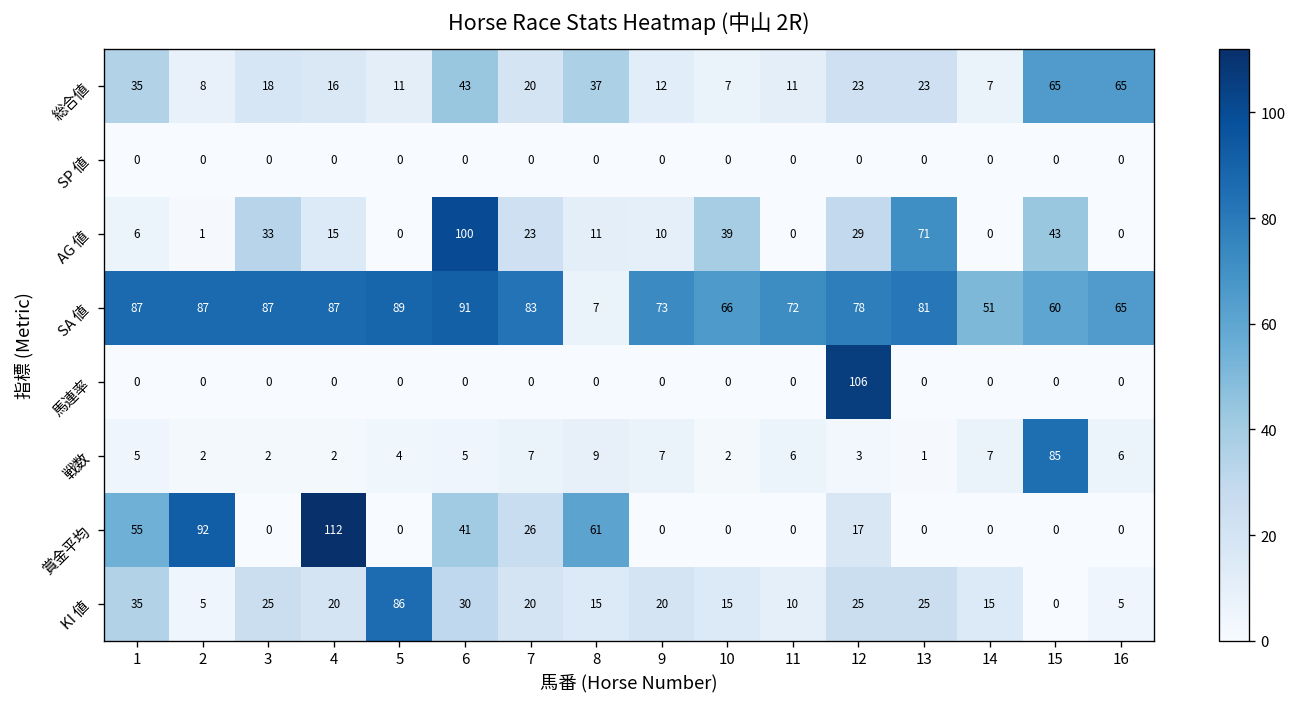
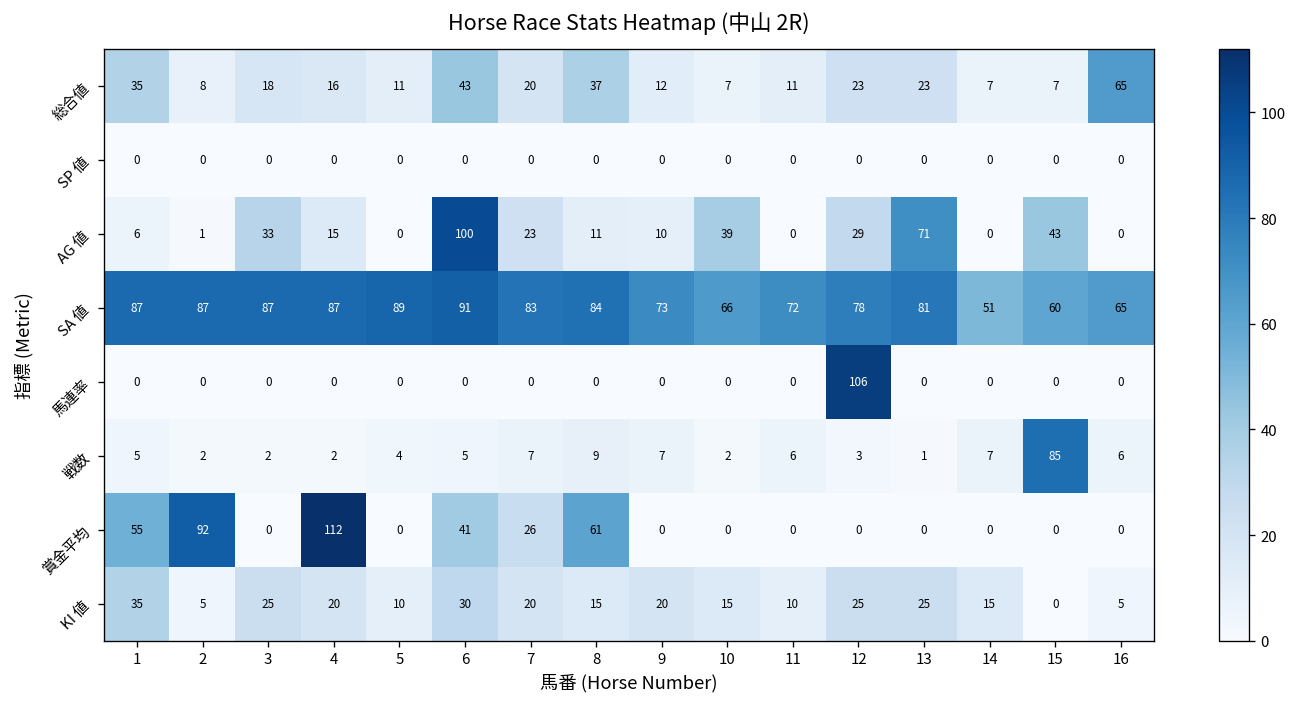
総合値, 15: 65 -> 7
SA 値, 8: 7 -> 84
賞金平均, 12: 17 -> 0
KI 値, 5: 86 -> 10
